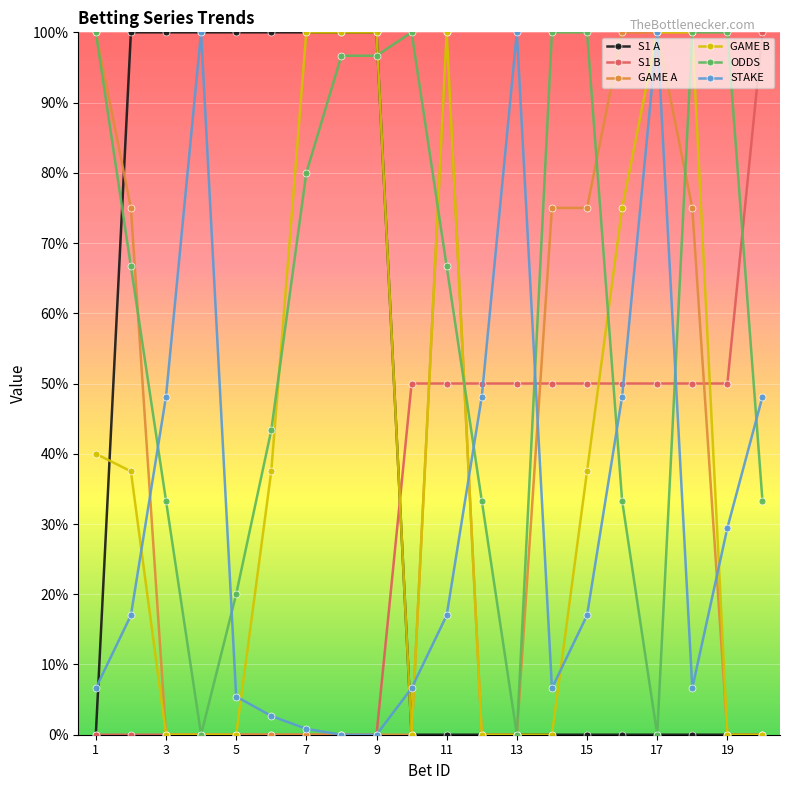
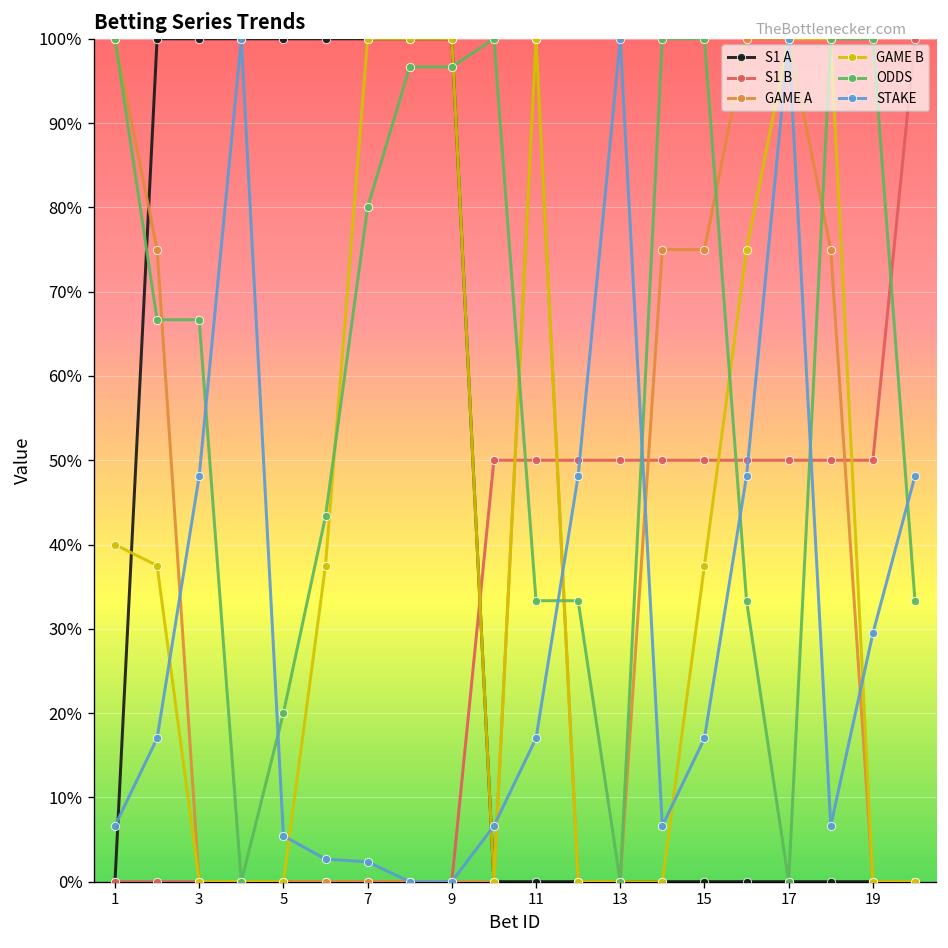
ODDS, 3: 33% -> 67%
STAKE, 7: 1% -> 2%
ODDS, 11: 67% -> 33%
